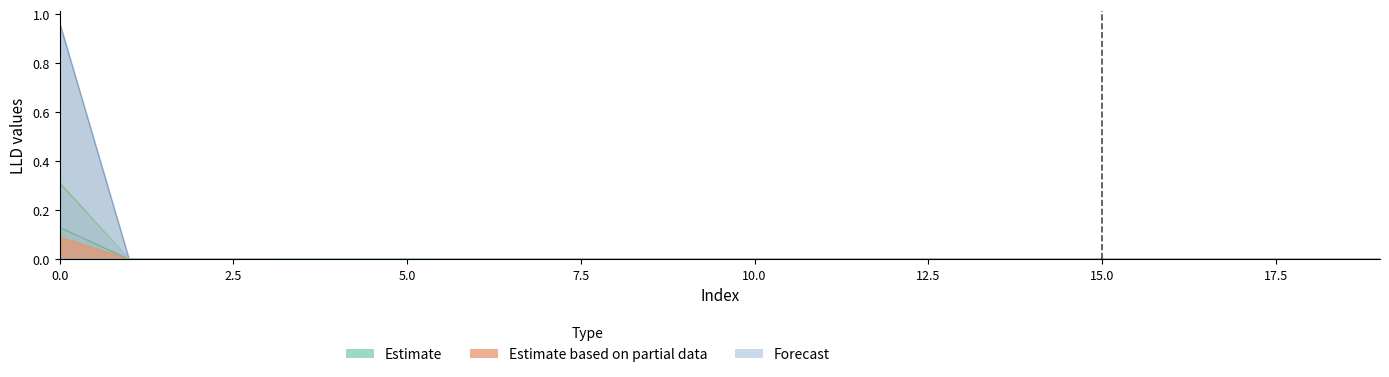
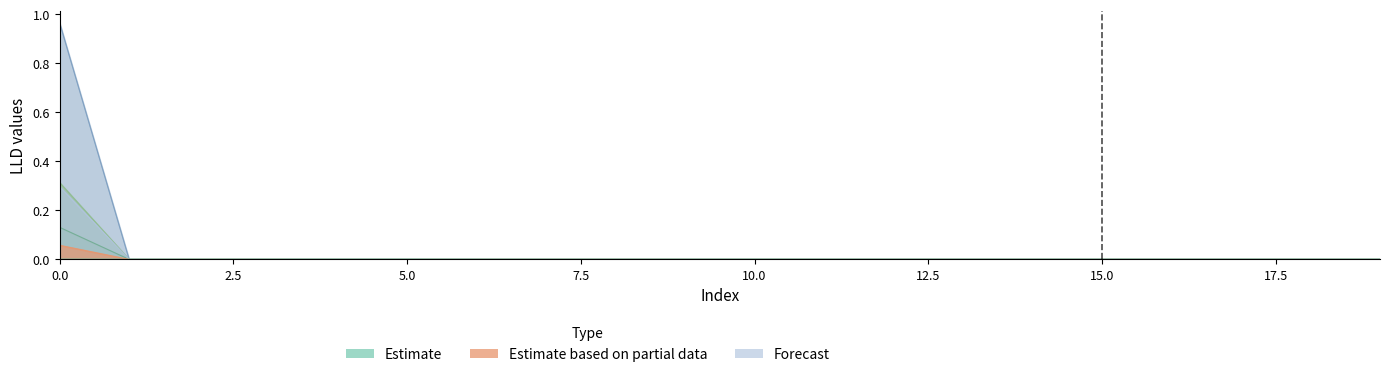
Estimate based on partial data, 0.0: 0.09 -> 0.06
